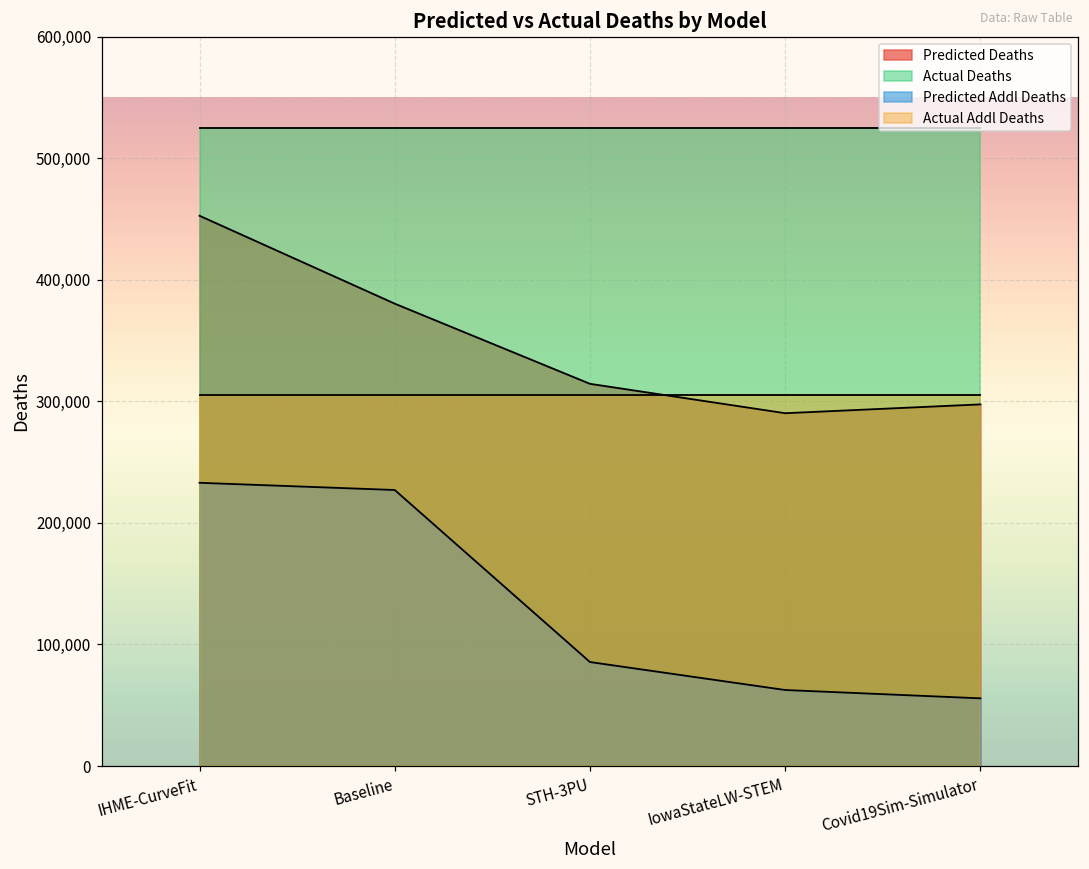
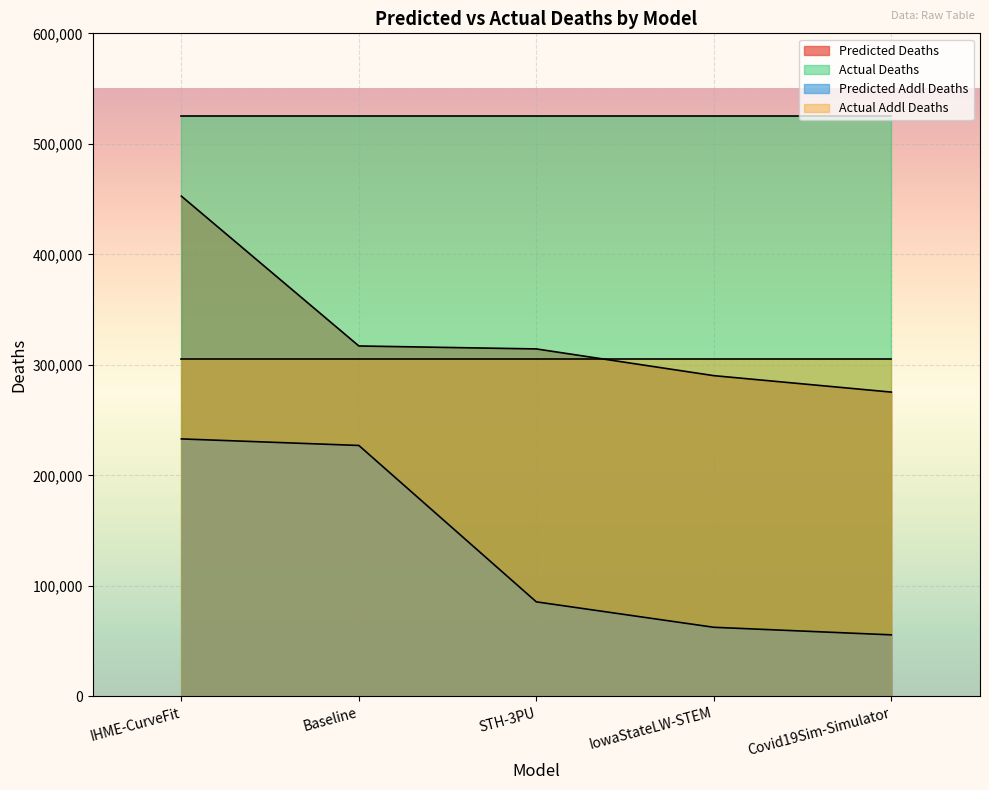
Predicted Deaths, Baseline: 380,000 -> 317,000
Predicted Deaths, Covid19Sim-Simulator: 297,000 -> 275,000
